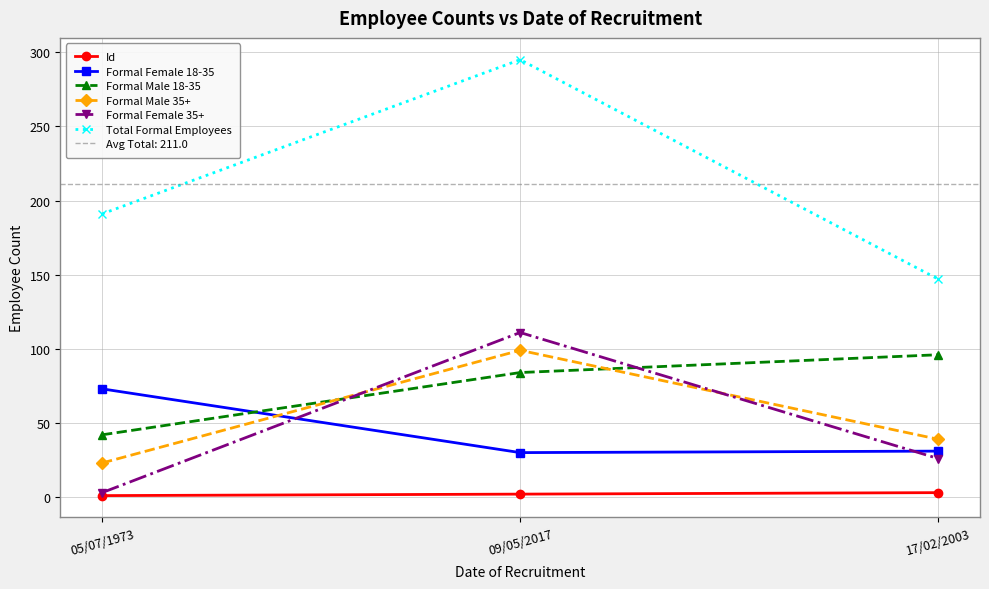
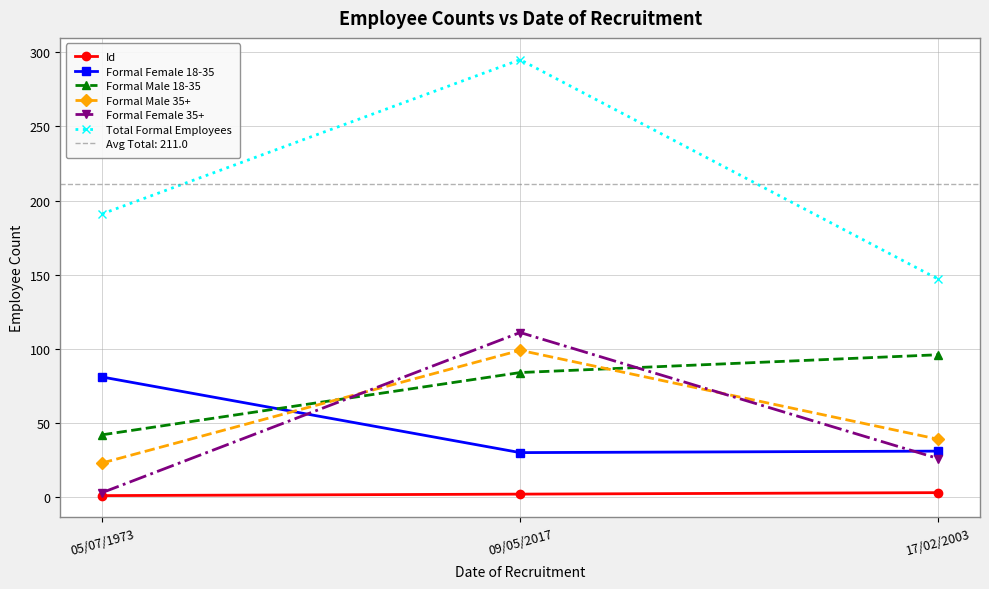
Formal Female 18-35, 05/07/1973: 73 -> 81
